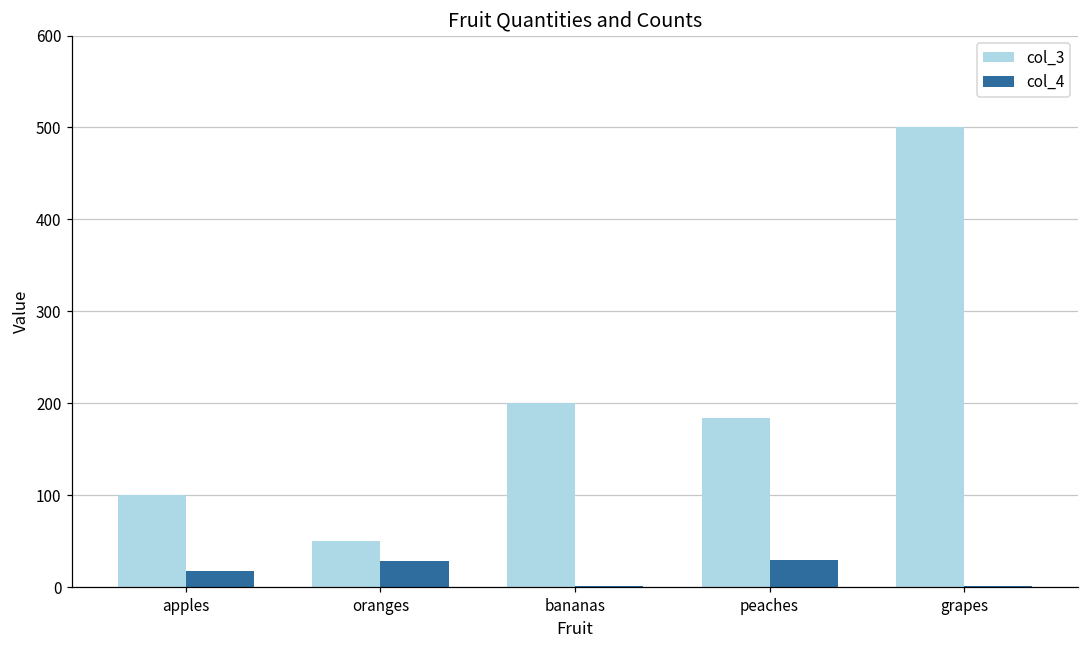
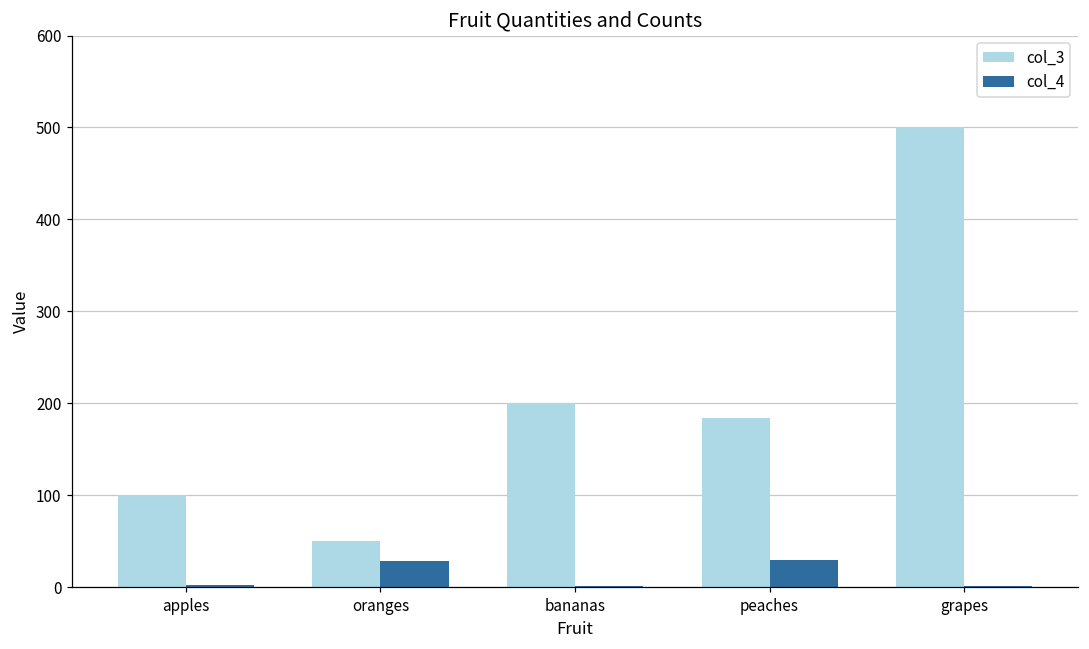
col_4, apples: 20 -> 0
